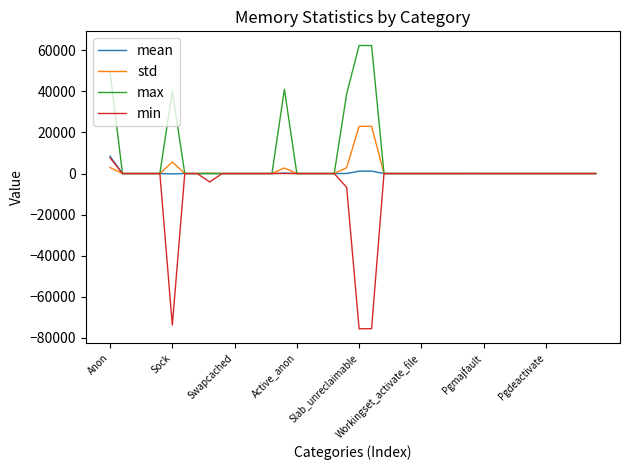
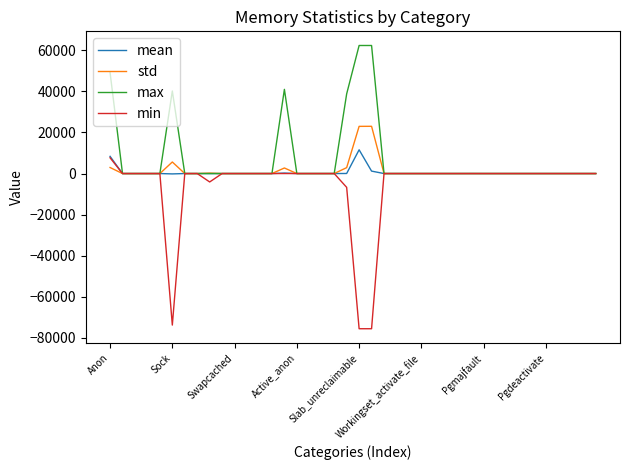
mean, Slab_unreclaimable: 1000 -> 12000
